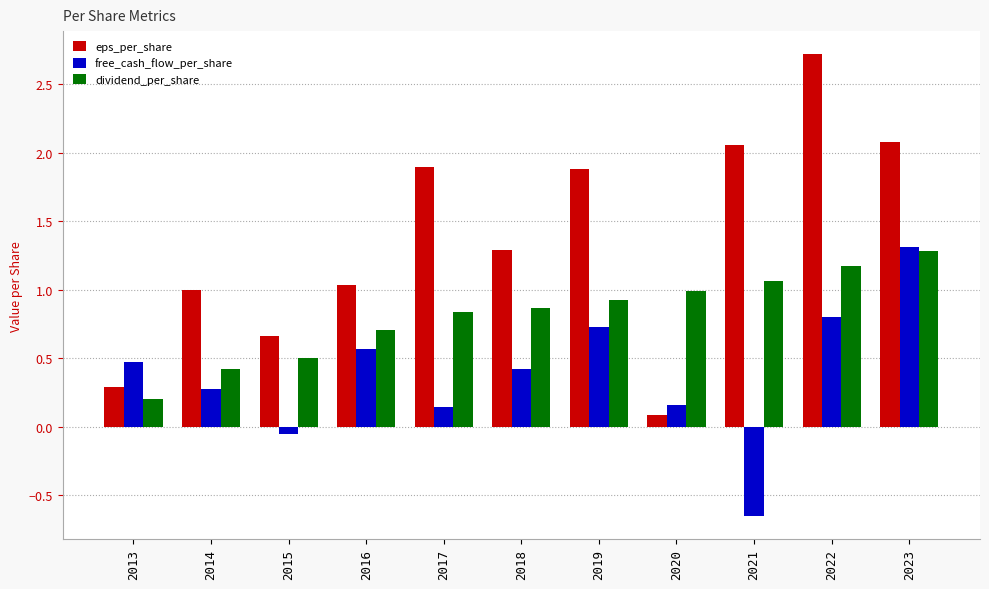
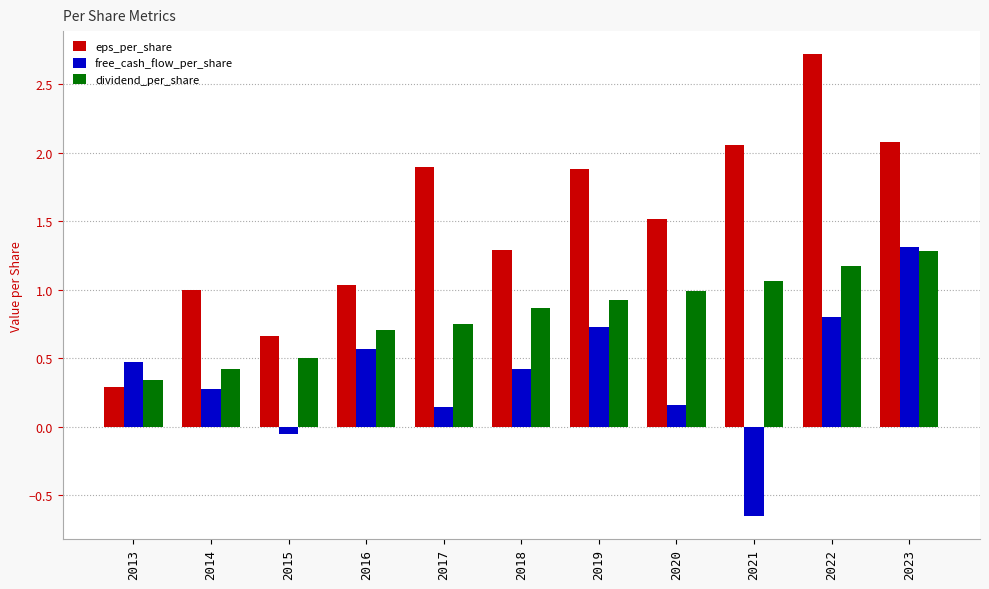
dividend_per_share, 2013: 0.20 -> 0.34
dividend_per_share, 2017: 0.84 -> 0.75
eps_per_share, 2020: 0.08 -> 1.52
